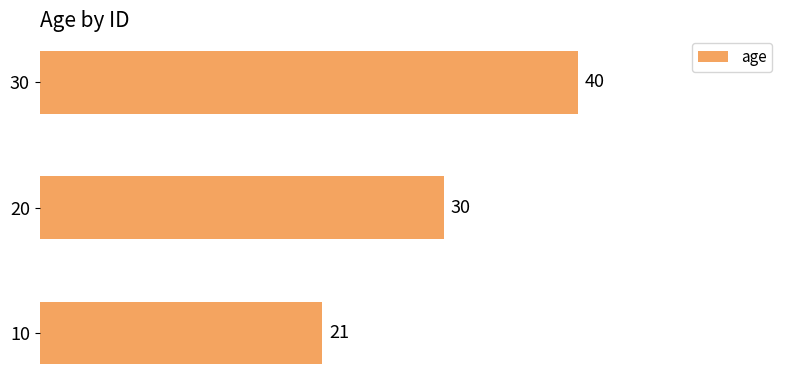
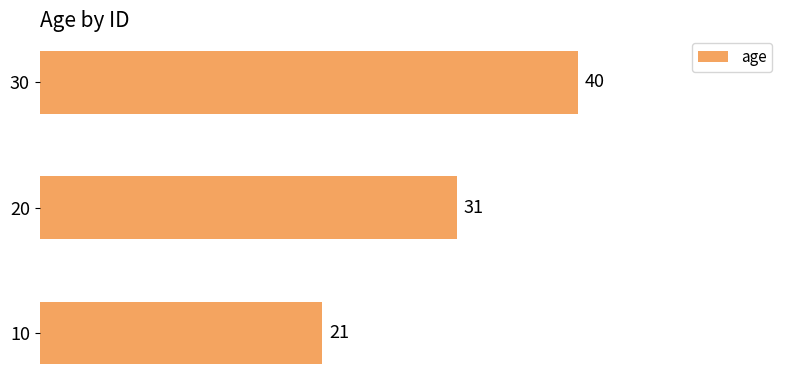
20: 30 -> 31
